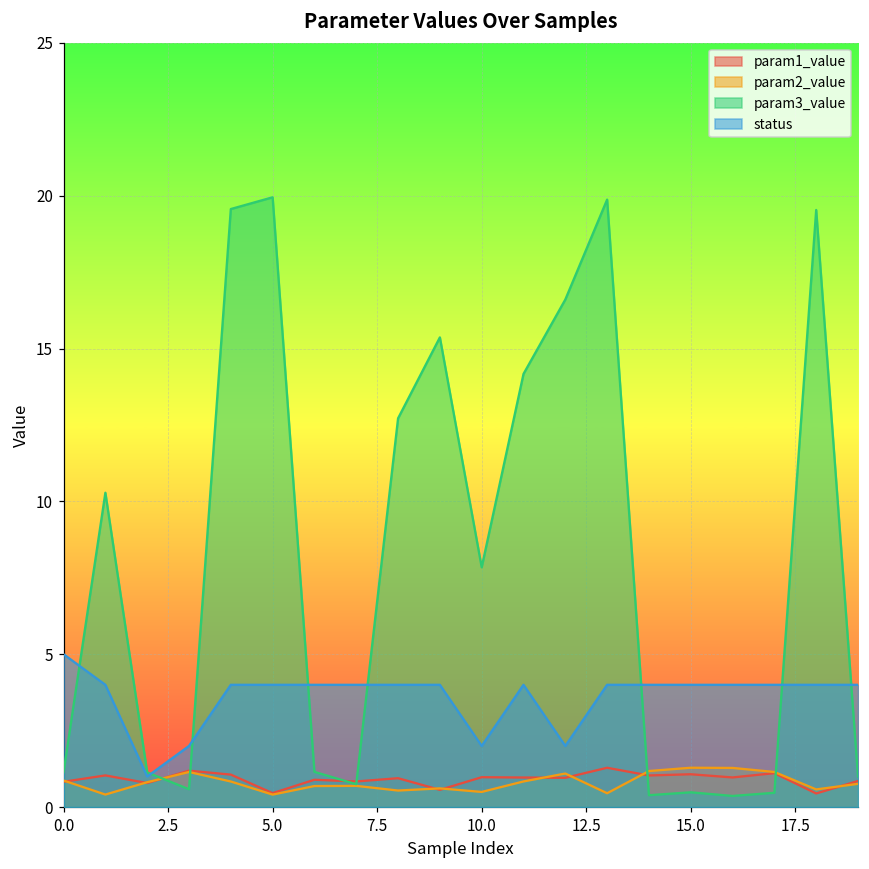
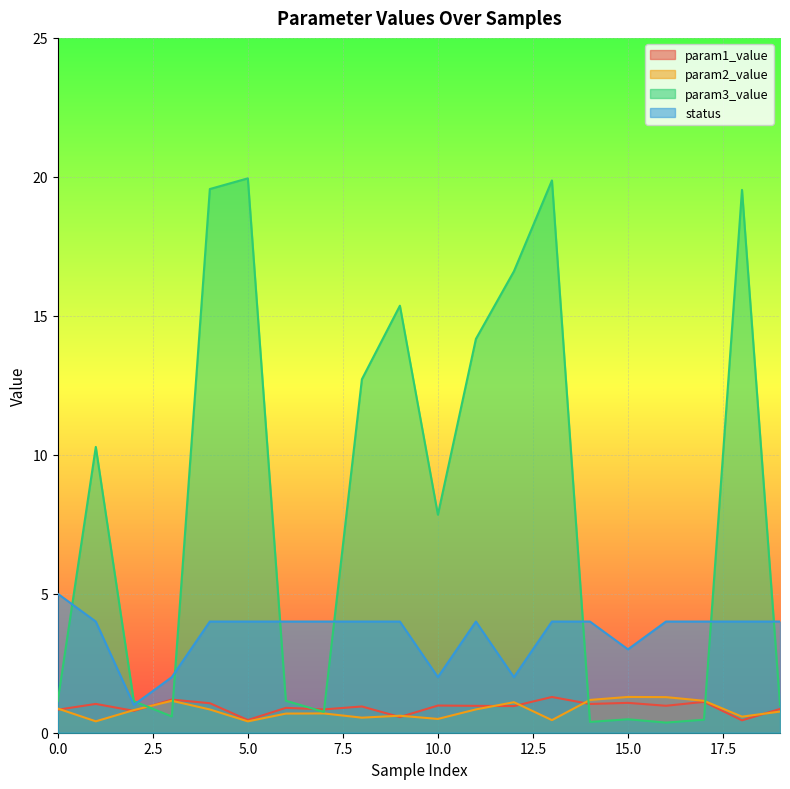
status, 15.0: 4 -> 3
